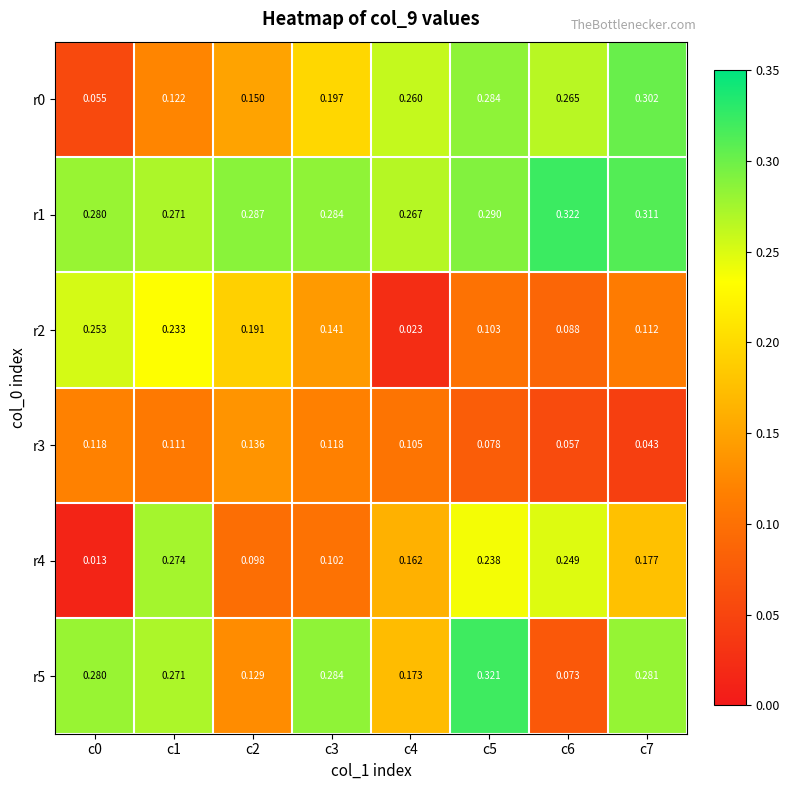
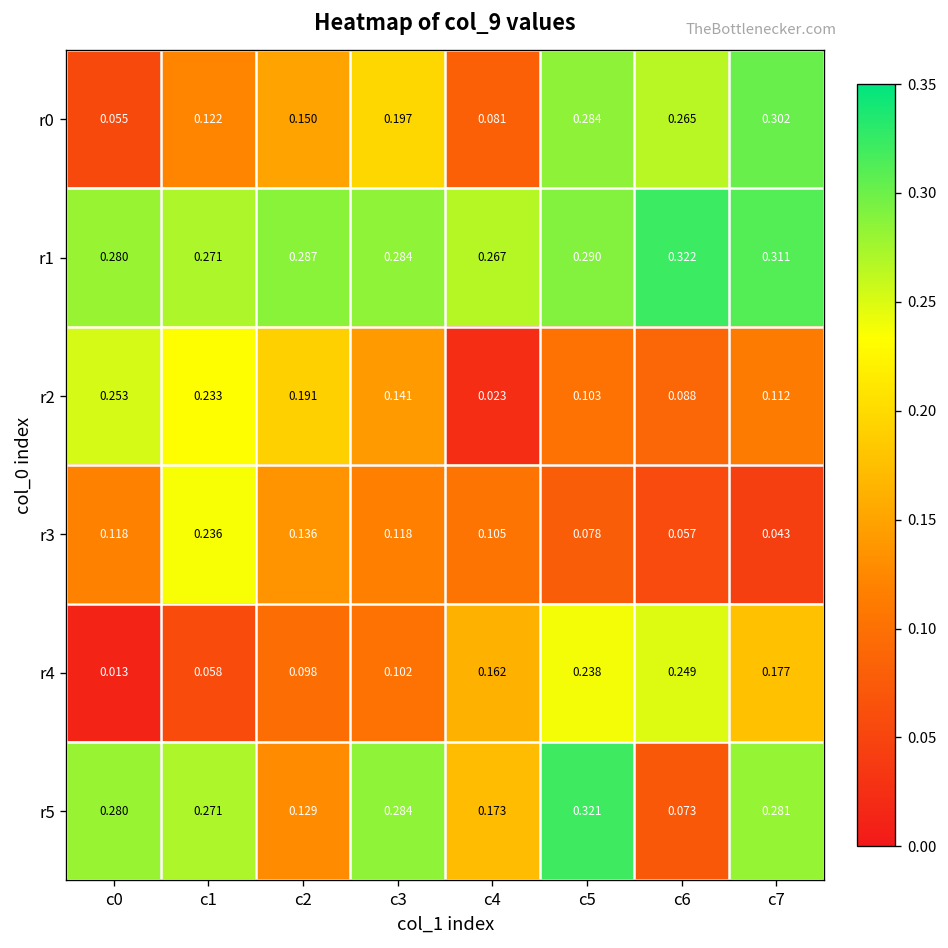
r0, c4: 0.260 -> 0.081
r3, c1: 0.111 -> 0.236
r4, c1: 0.274 -> 0.058
